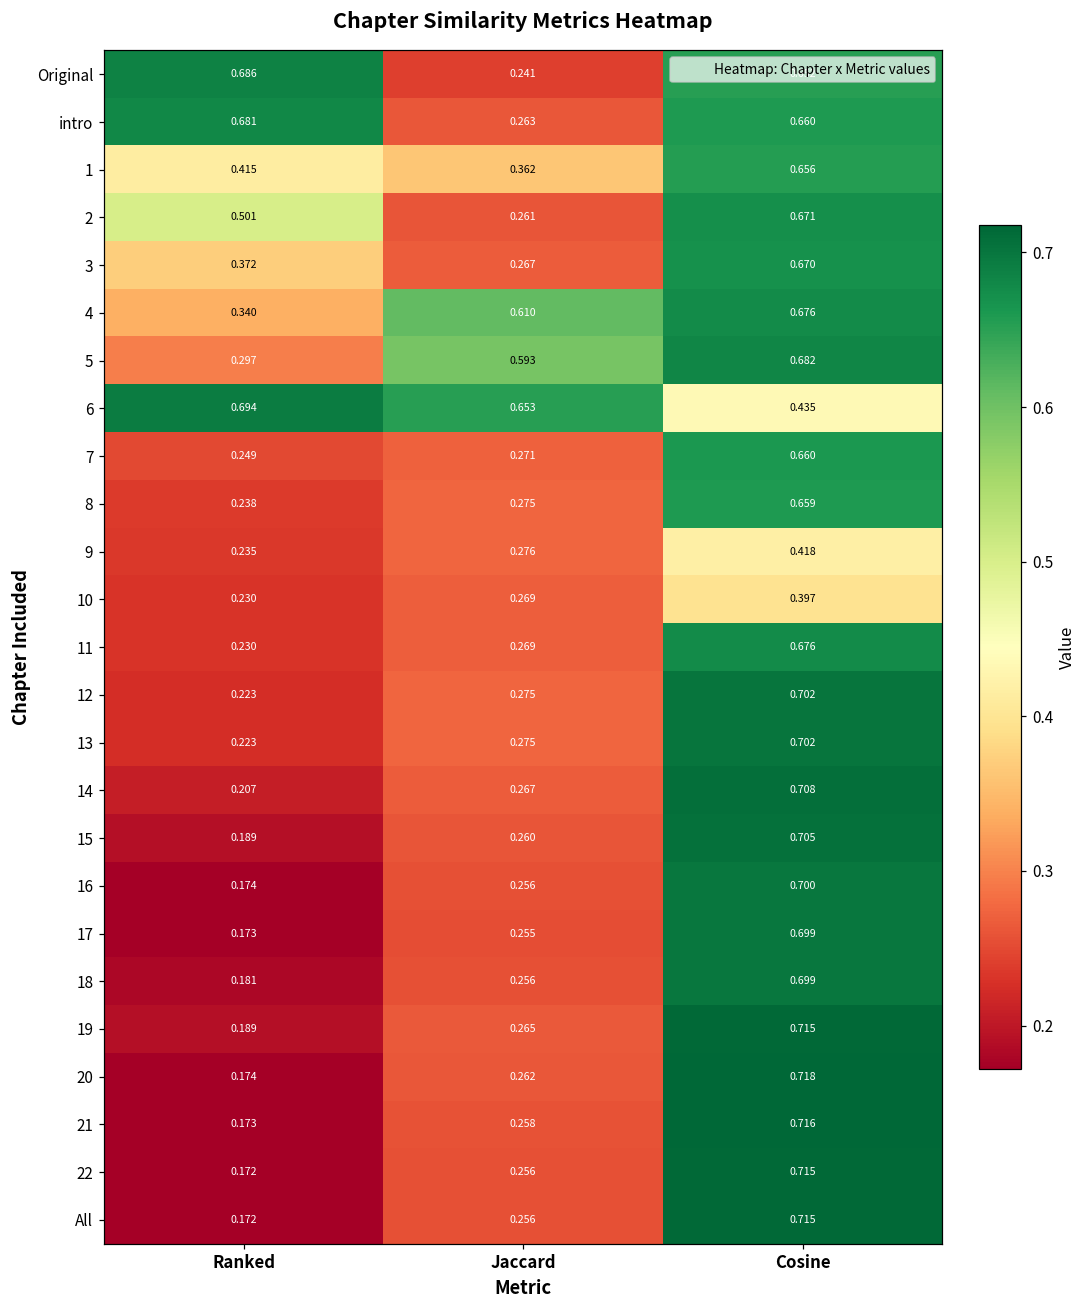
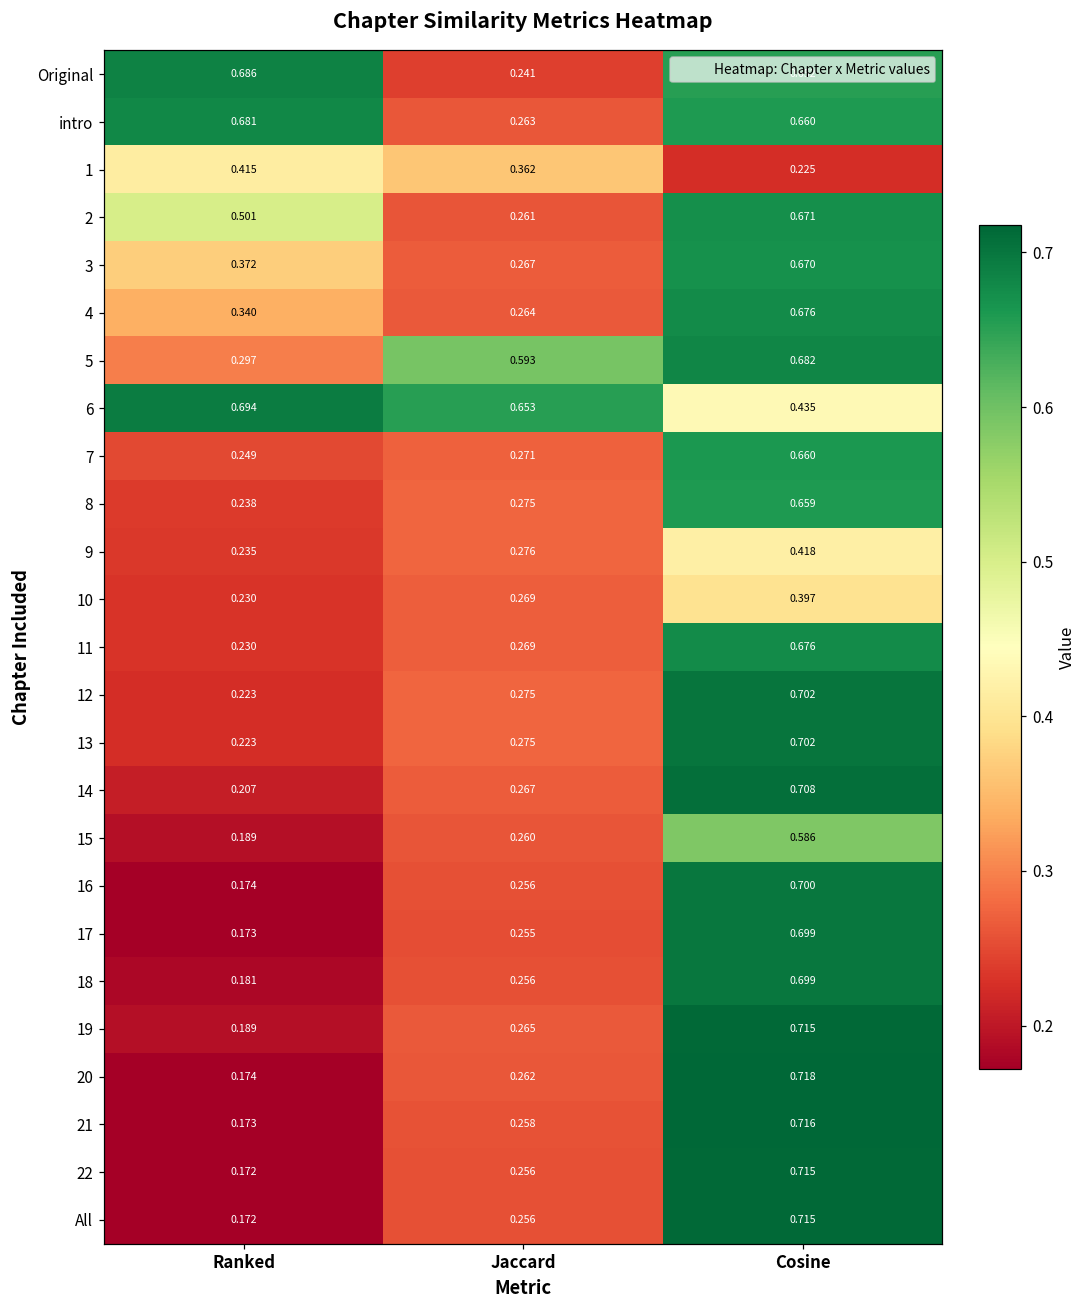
1, Cosine: 0.656 -> 0.225
4, Jaccard: 0.610 -> 0.264
15, Cosine: 0.705 -> 0.586
